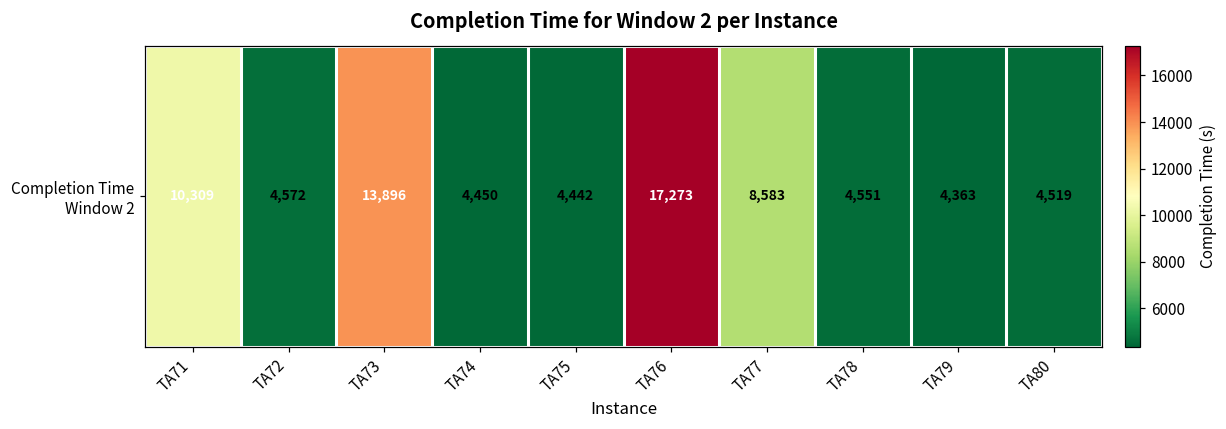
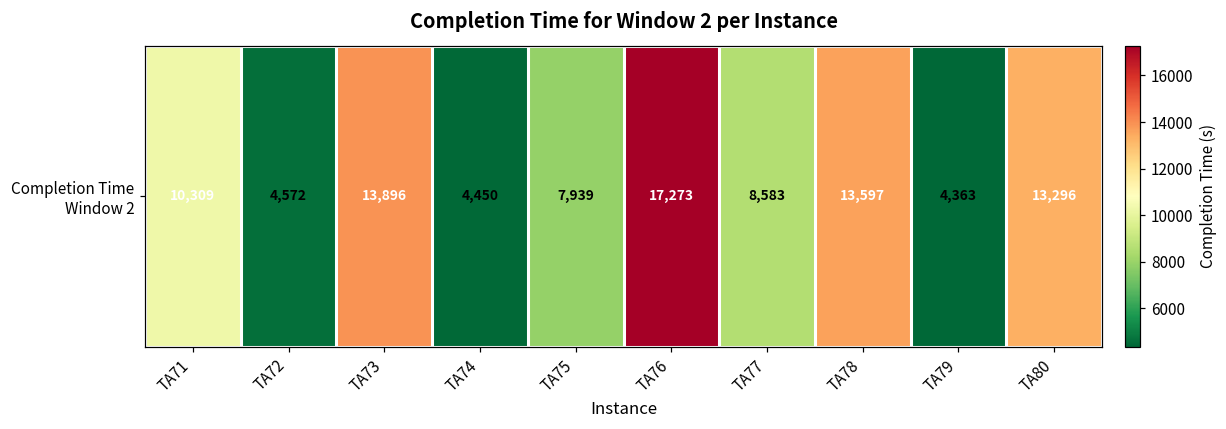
Completion Time Window 2, TA75: 4,442 -> 7,939
Completion Time Window 2, TA78: 4,551 -> 13,597
Completion Time Window 2, TA80: 4,519 -> 13,296
